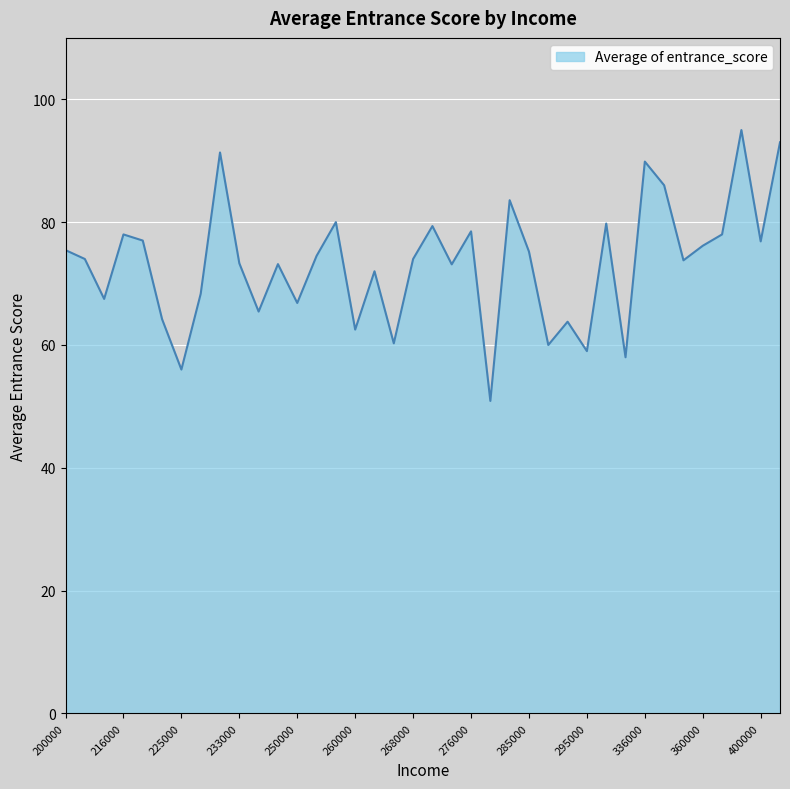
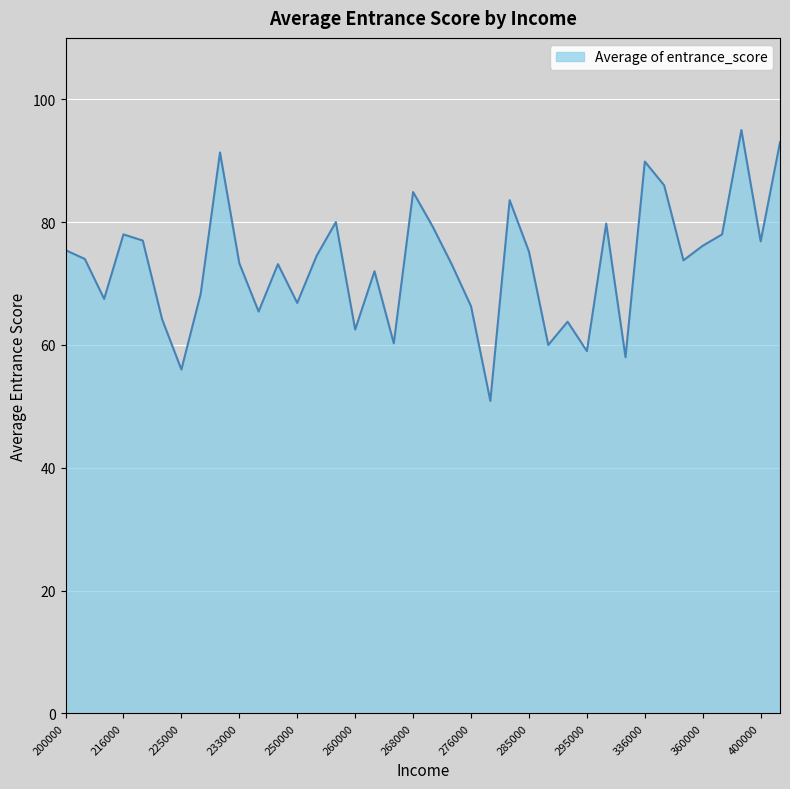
268000: 74 -> 85
276000: 79 -> 66
